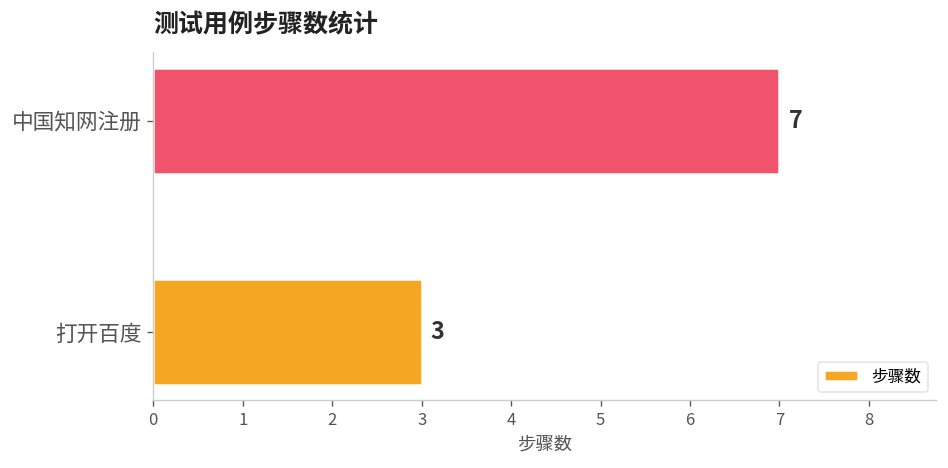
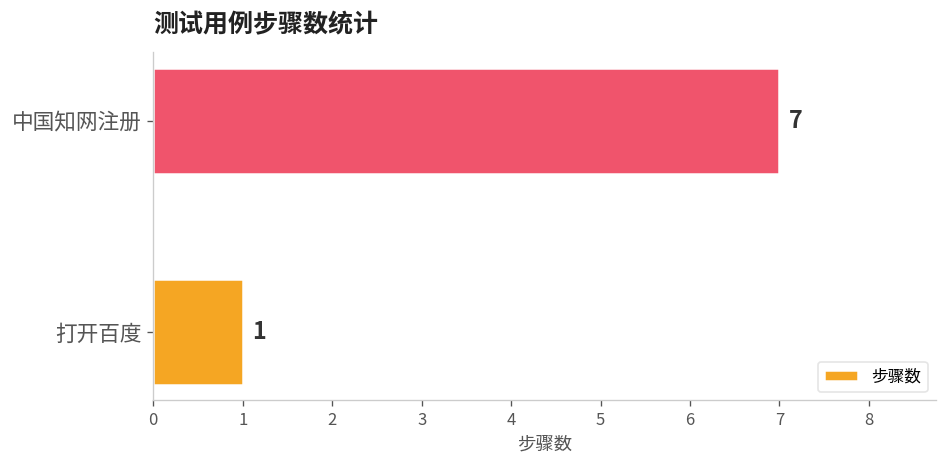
打开百度: 3 -> 1
